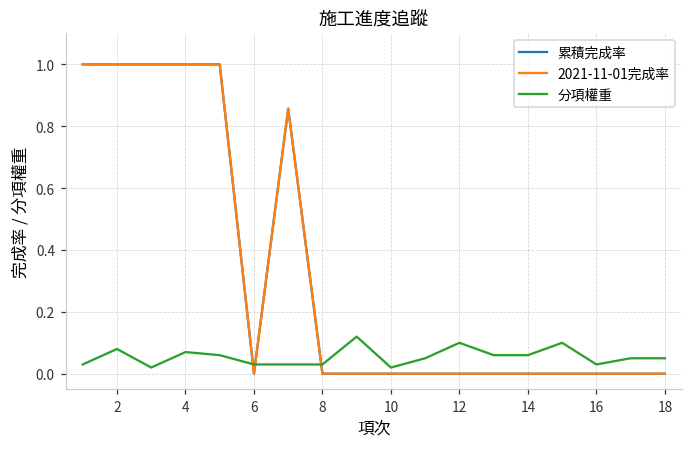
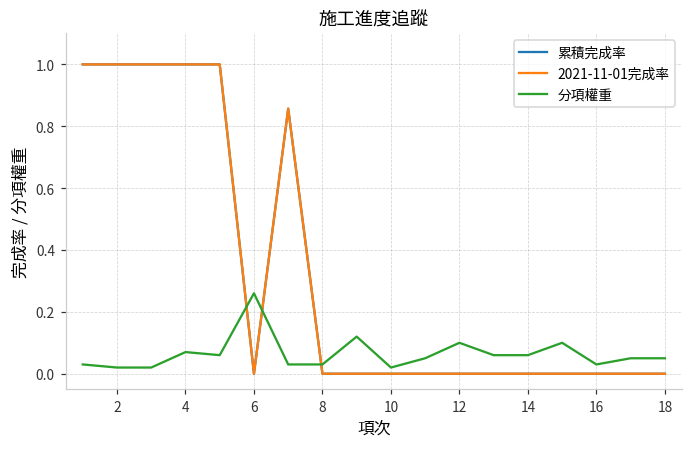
分項權重, 2: 0.08 -> 0.02
分項權重, 6: 0.03 -> 0.26
